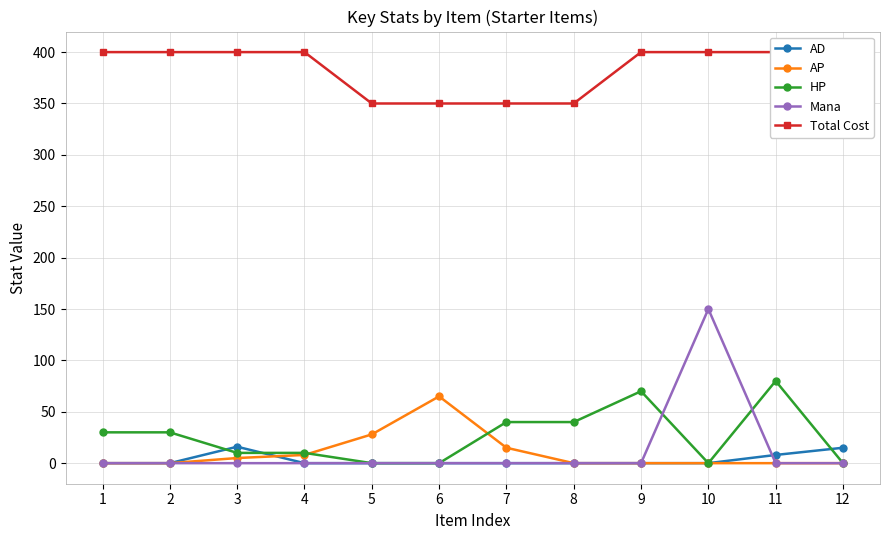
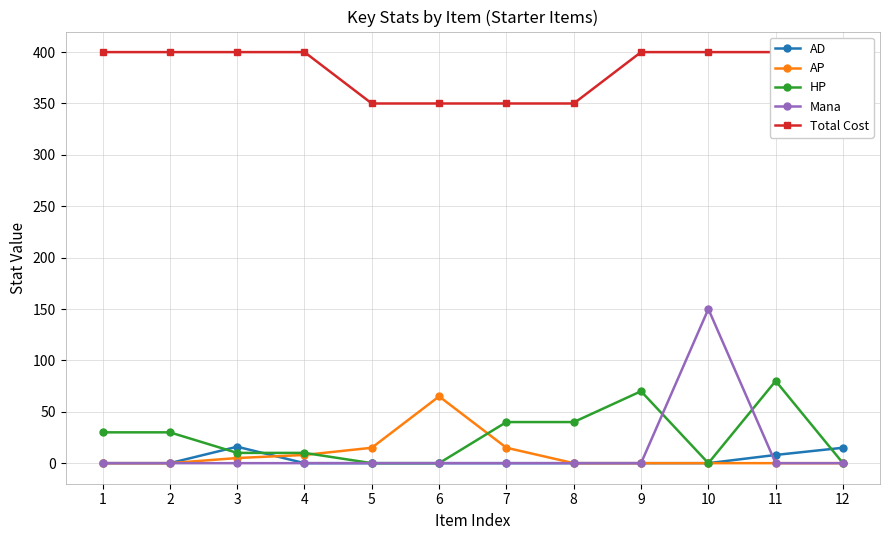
AP, 5: 28 -> 15
